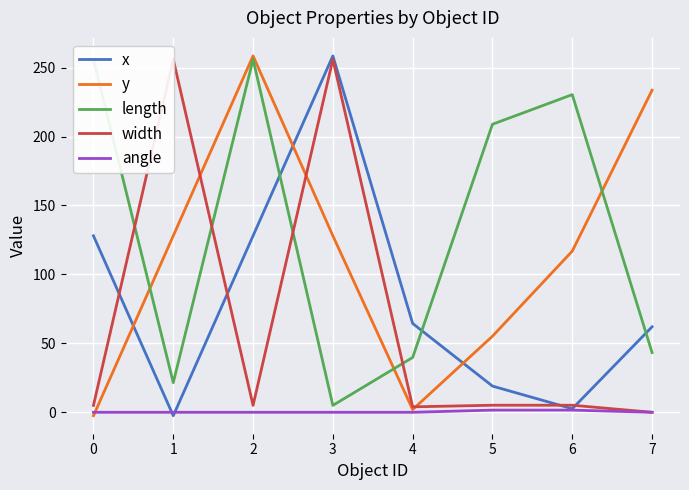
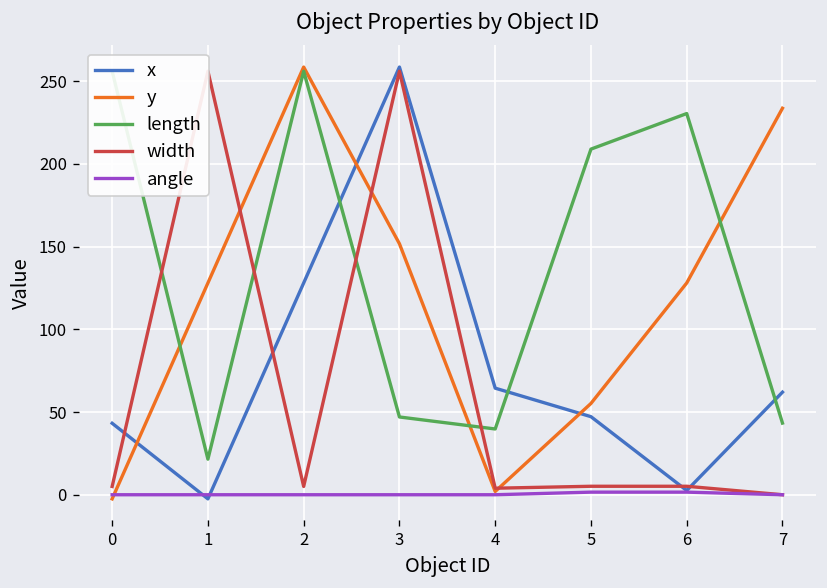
x, 0: 128 -> 43
y, 3: 128 -> 152
length, 3: 5 -> 47
x, 5: 19 -> 47
y, 6: 117 -> 128
